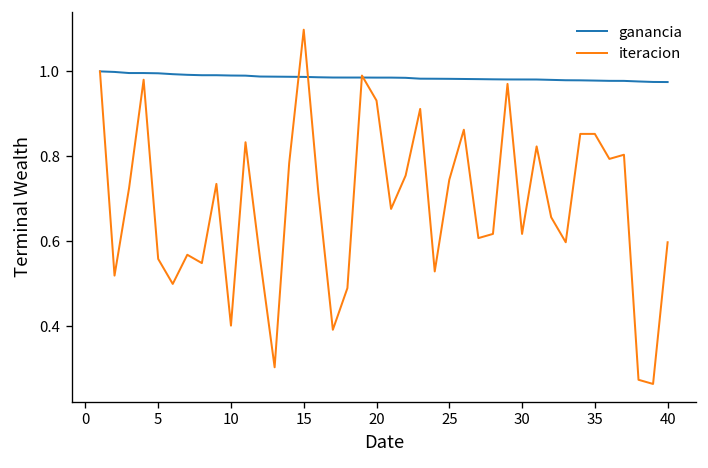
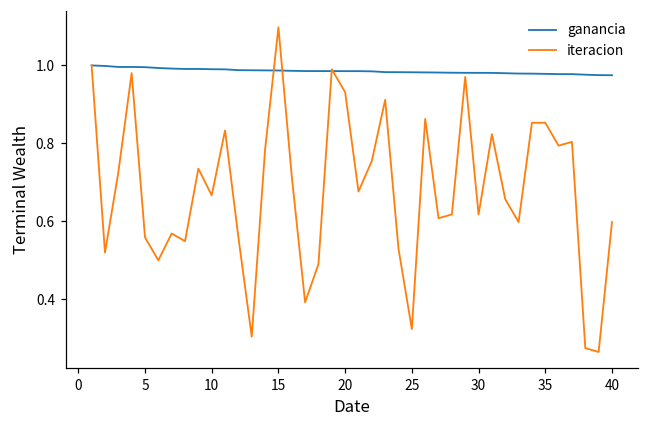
iteracion, 10: 0.40 -> 0.67
iteracion, 25: 0.75 -> 0.32
